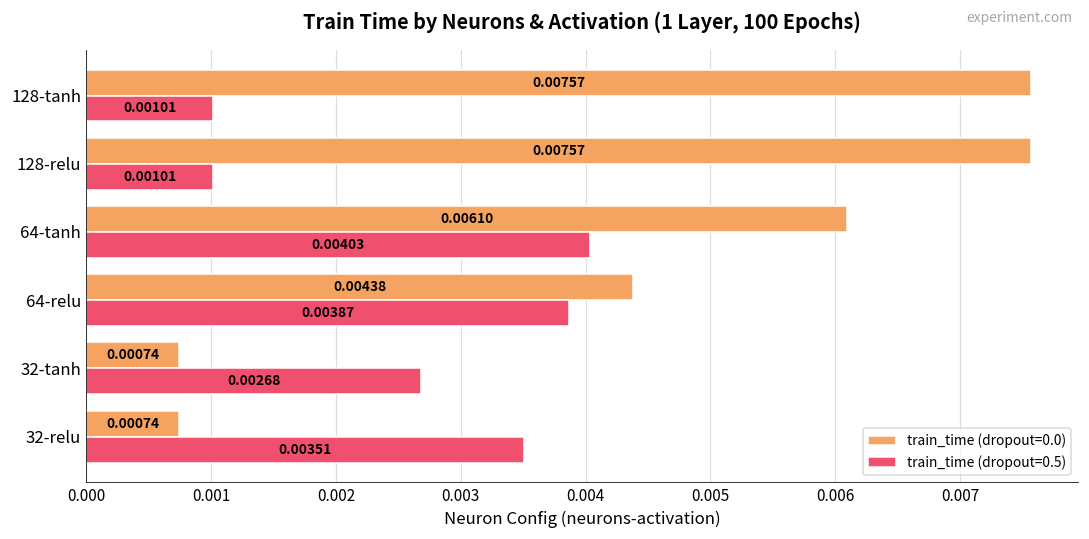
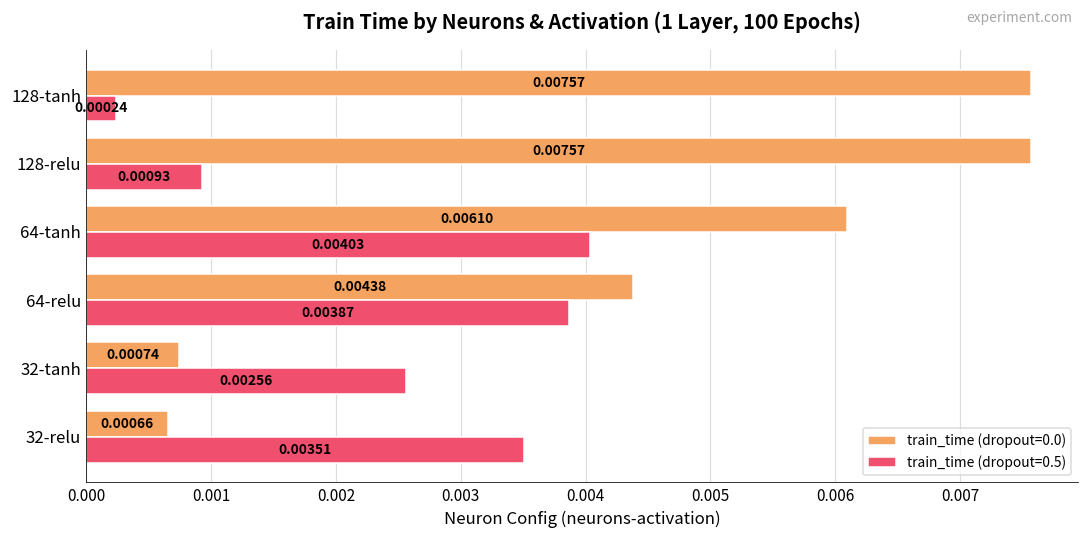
train_time (dropout=0.5), 128-tanh: 0.00101 -> 0.00024
train_time (dropout=0.5), 128-relu: 0.00101 -> 0.00093
train_time (dropout=0.5), 32-tanh: 0.00268 -> 0.00256
train_time (dropout=0.0), 32-relu: 0.00074 -> 0.00066
